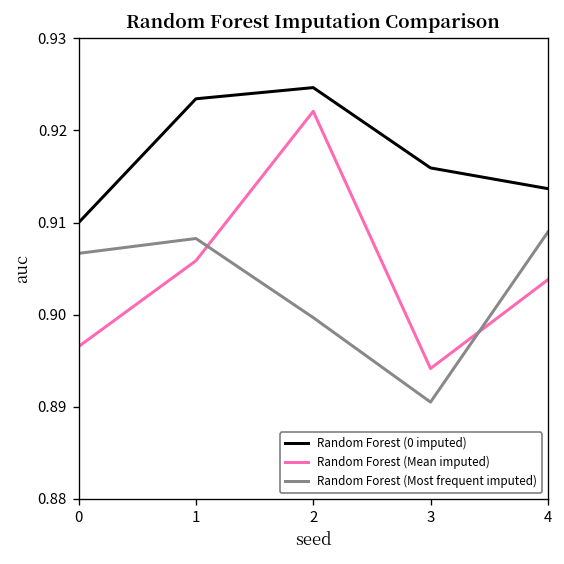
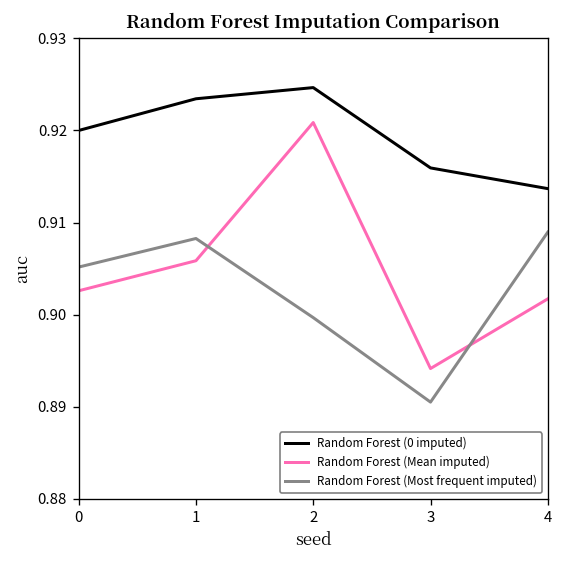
Random Forest (0 imputed), 0: 0.91 -> 0.92
Random Forest (Mean imputed), 0: 0.897 -> 0.903
Random Forest (Most frequent imputed), 0: 0.907 -> 0.905
Random Forest (Mean imputed), 2: 0.922 -> 0.921
Random Forest (Mean imputed), 4: 0.904 -> 0.902
